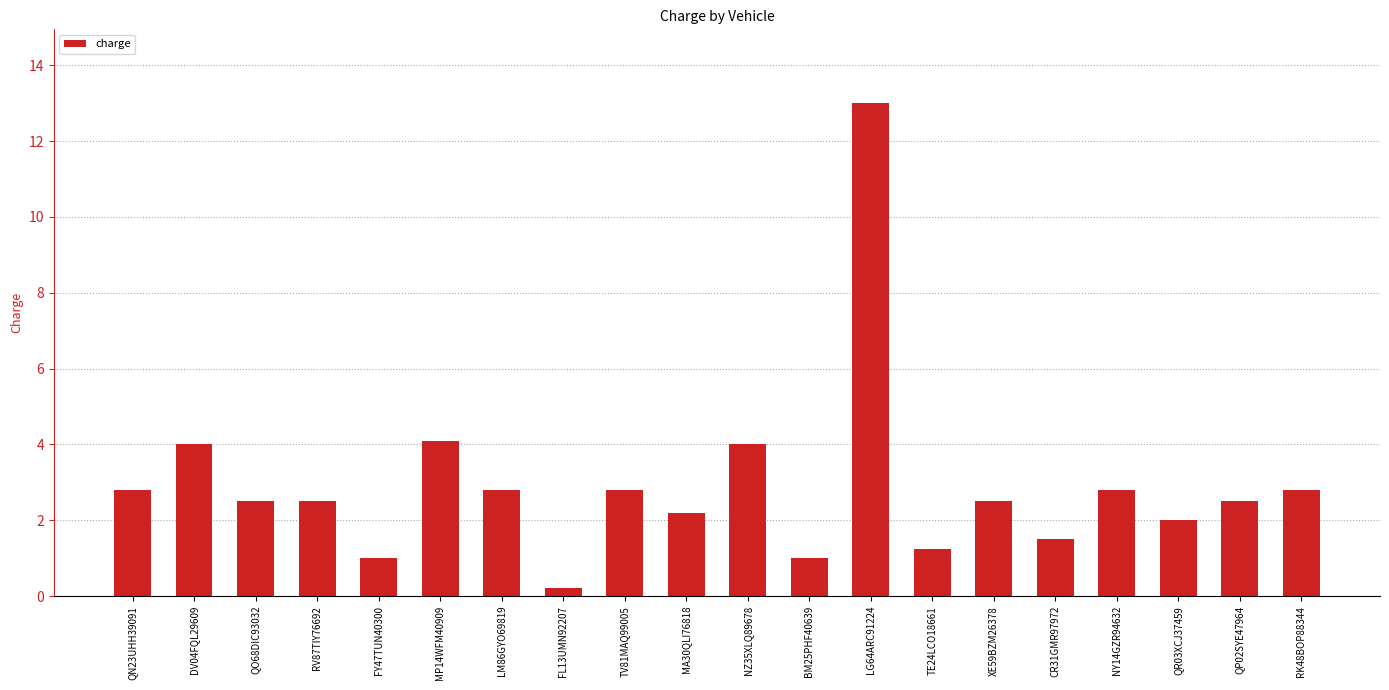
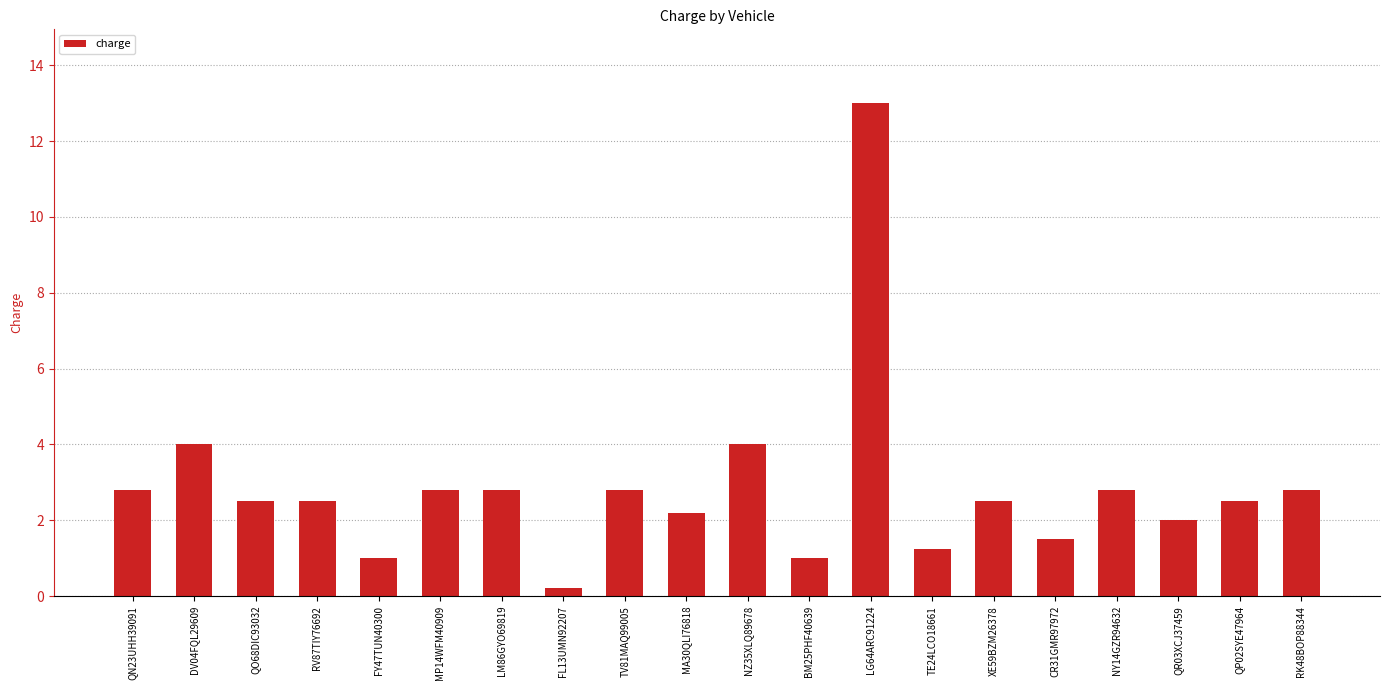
MP14WFM40909: 4.1 -> 2.8
